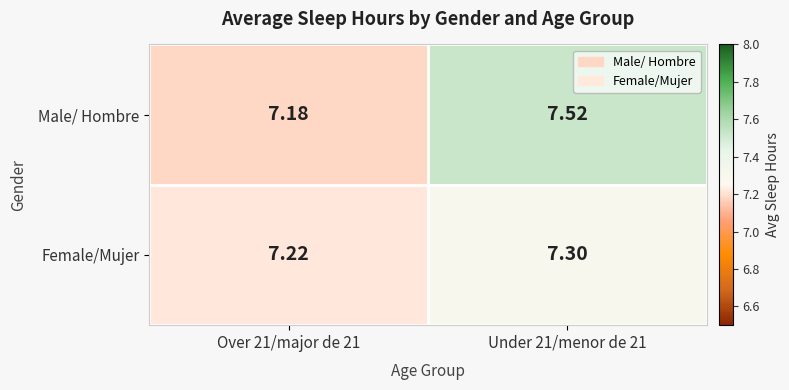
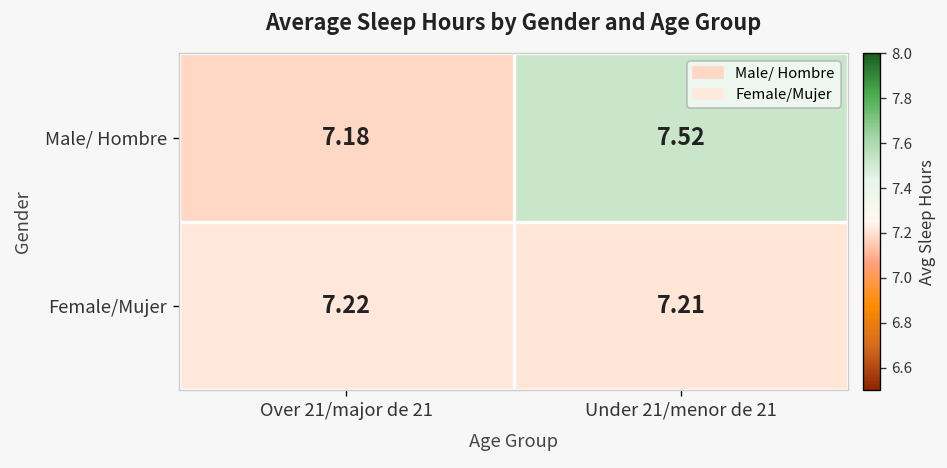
Female/Mujer, Under 21/menor de 21: 7.30 -> 7.21
